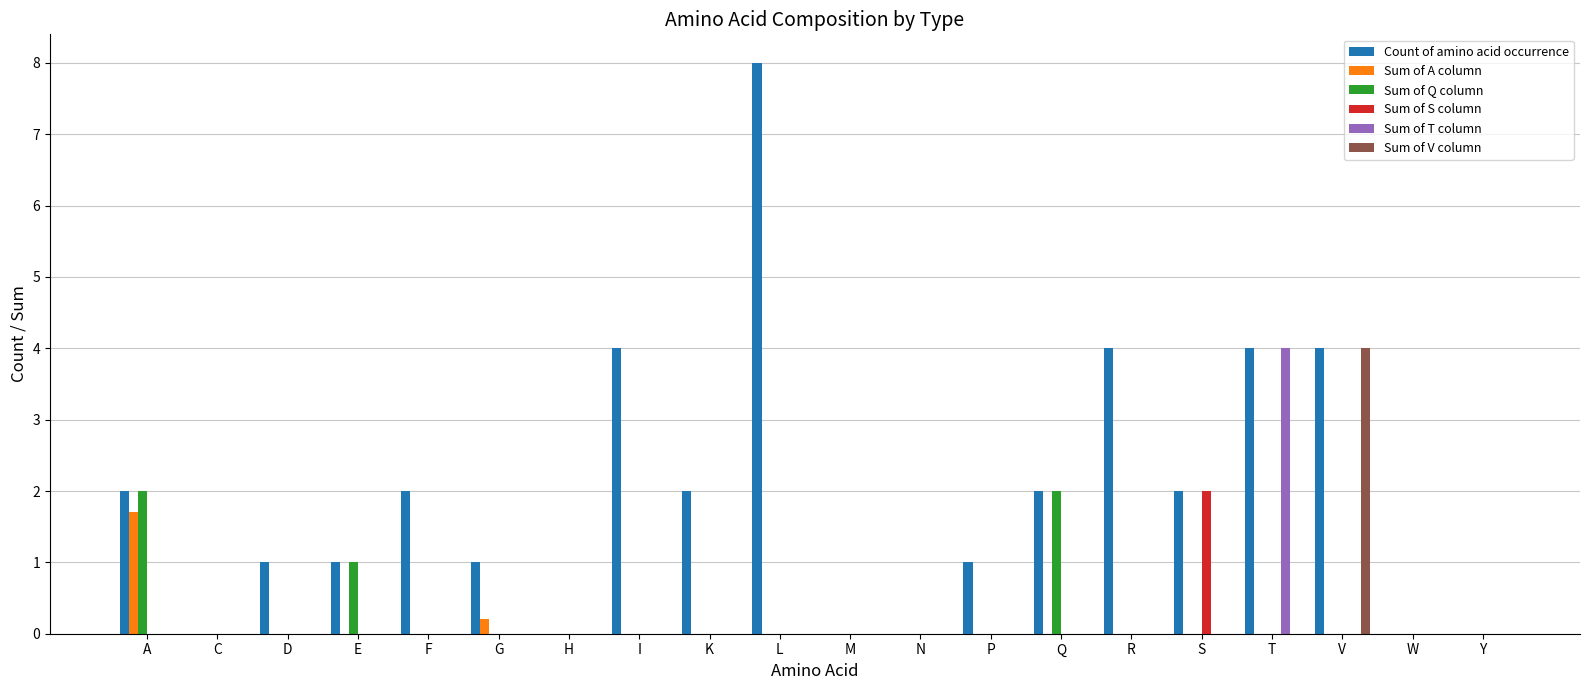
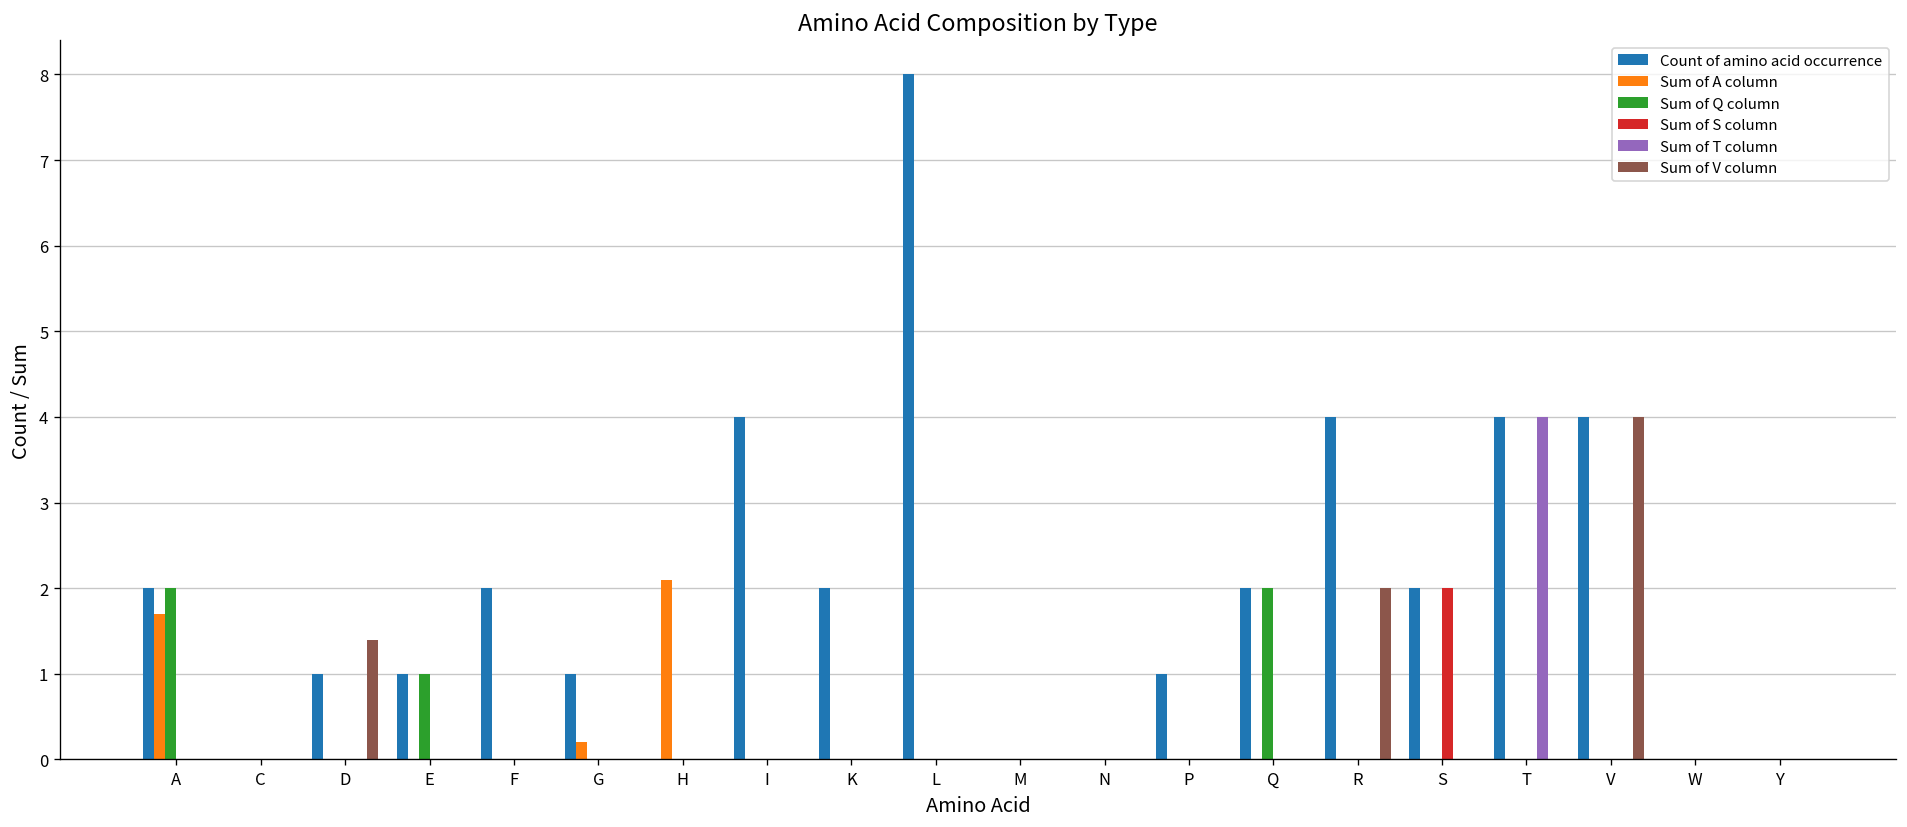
Sum of V column, D: 0.0 -> 1.4
Sum of A column, H: 0.0 -> 2.1
Sum of V column, R: 0 -> 2
